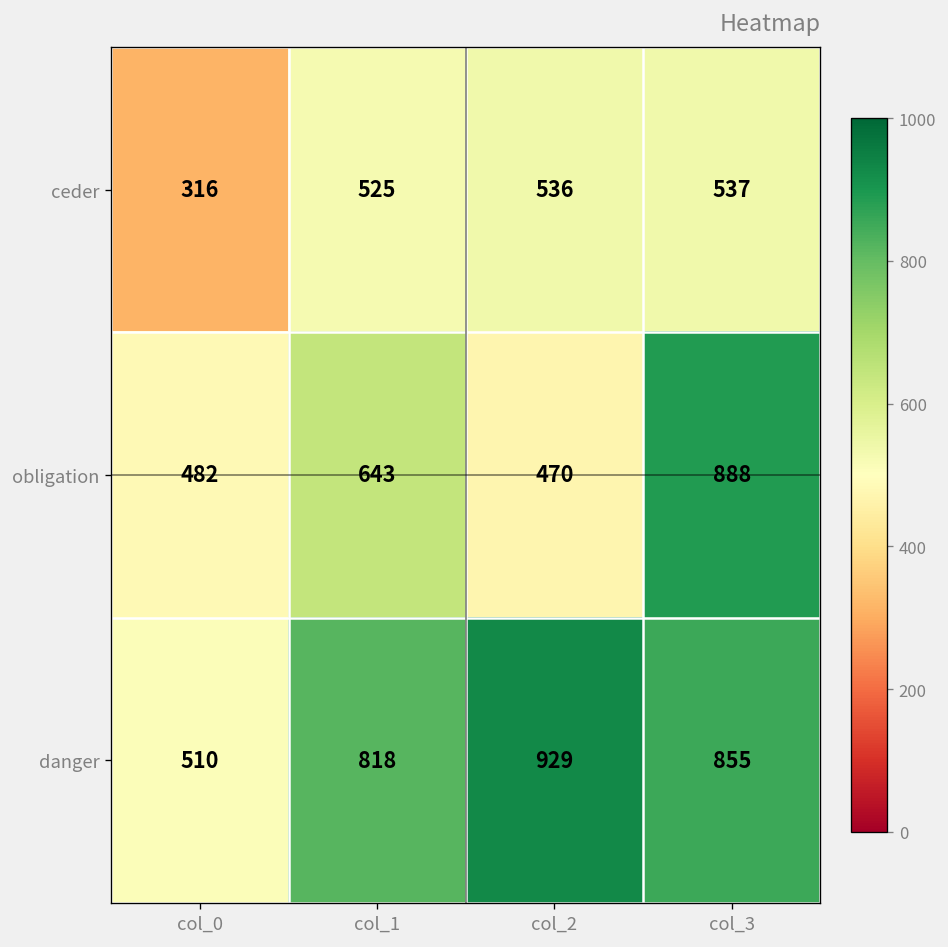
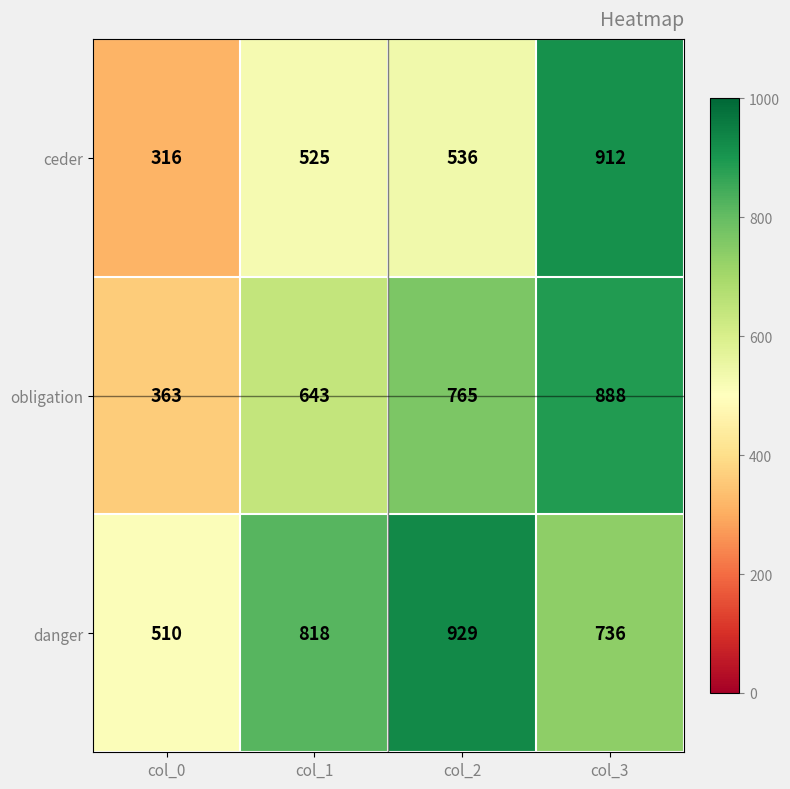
ceder, col_3: 537 -> 912
obligation, col_0: 482 -> 363
obligation, col_2: 470 -> 765
danger, col_3: 855 -> 736
